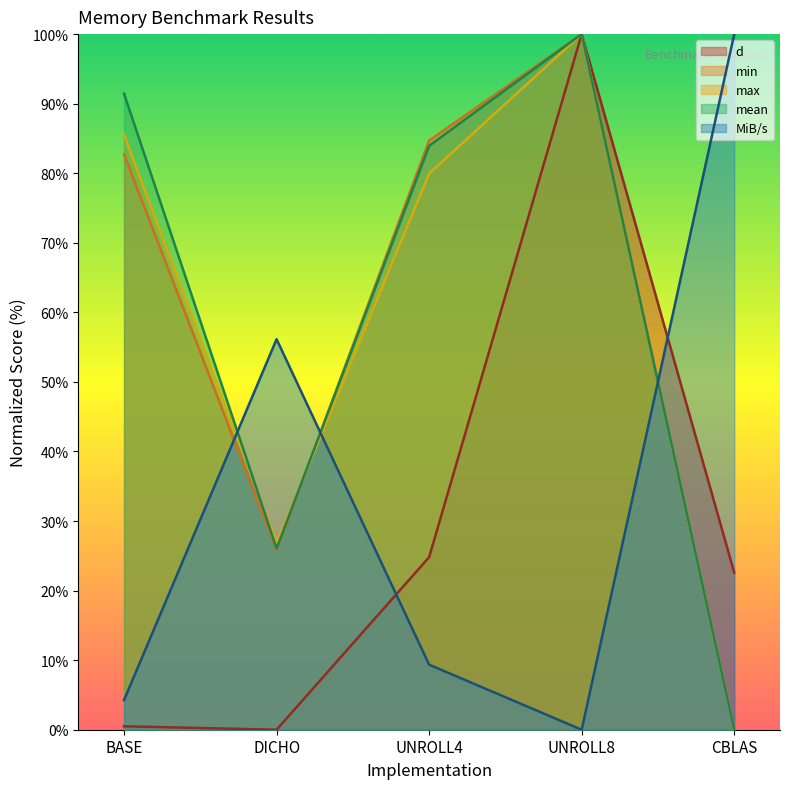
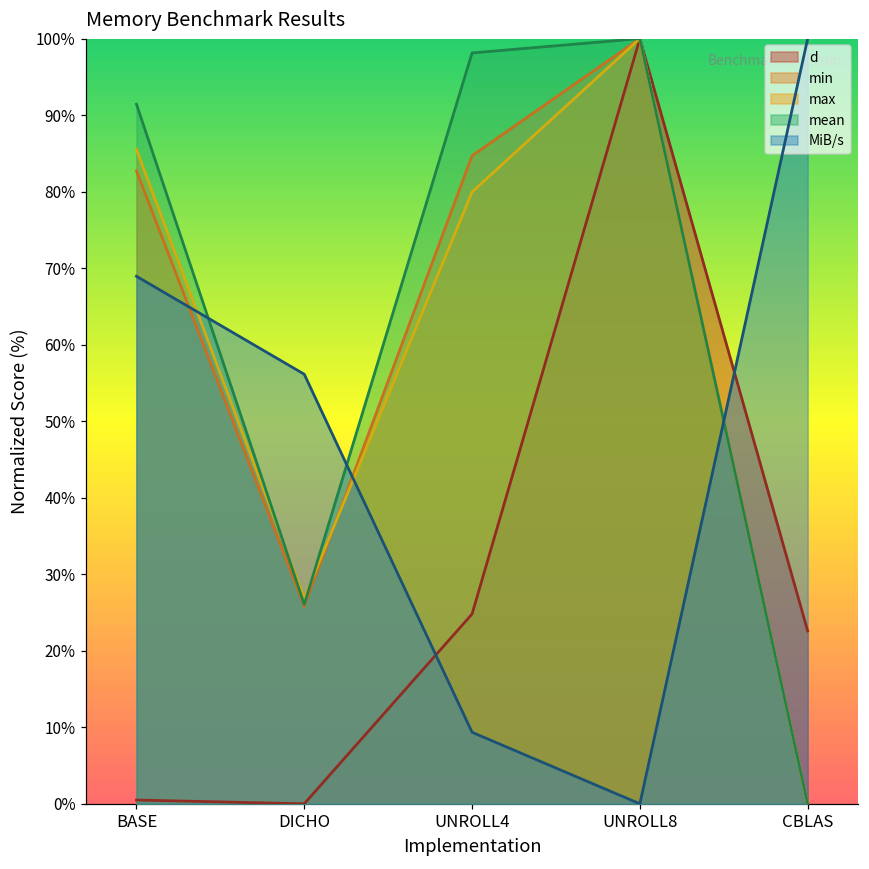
MiB/s, BASE: 4% -> 69%
mean, UNROLL4: 84% -> 98%
